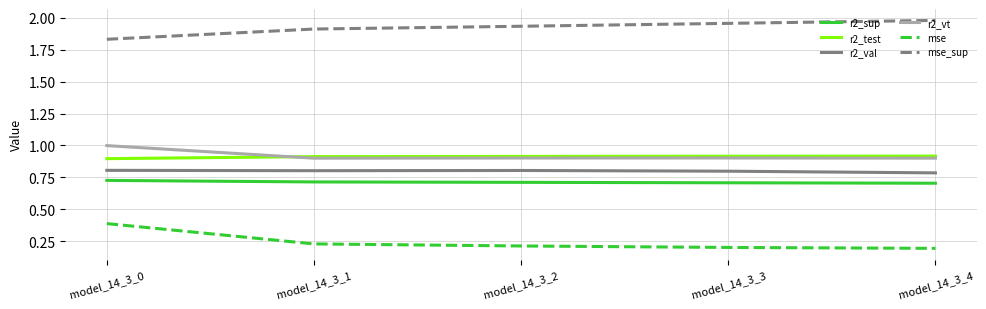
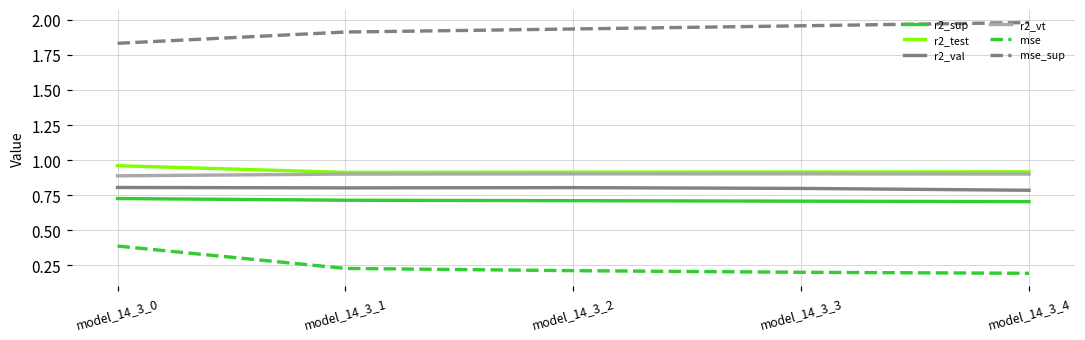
r2_test, model_14_3_0: 0.90 -> 0.96
r2_vt, model_14_3_0: 1.00 -> 0.89
